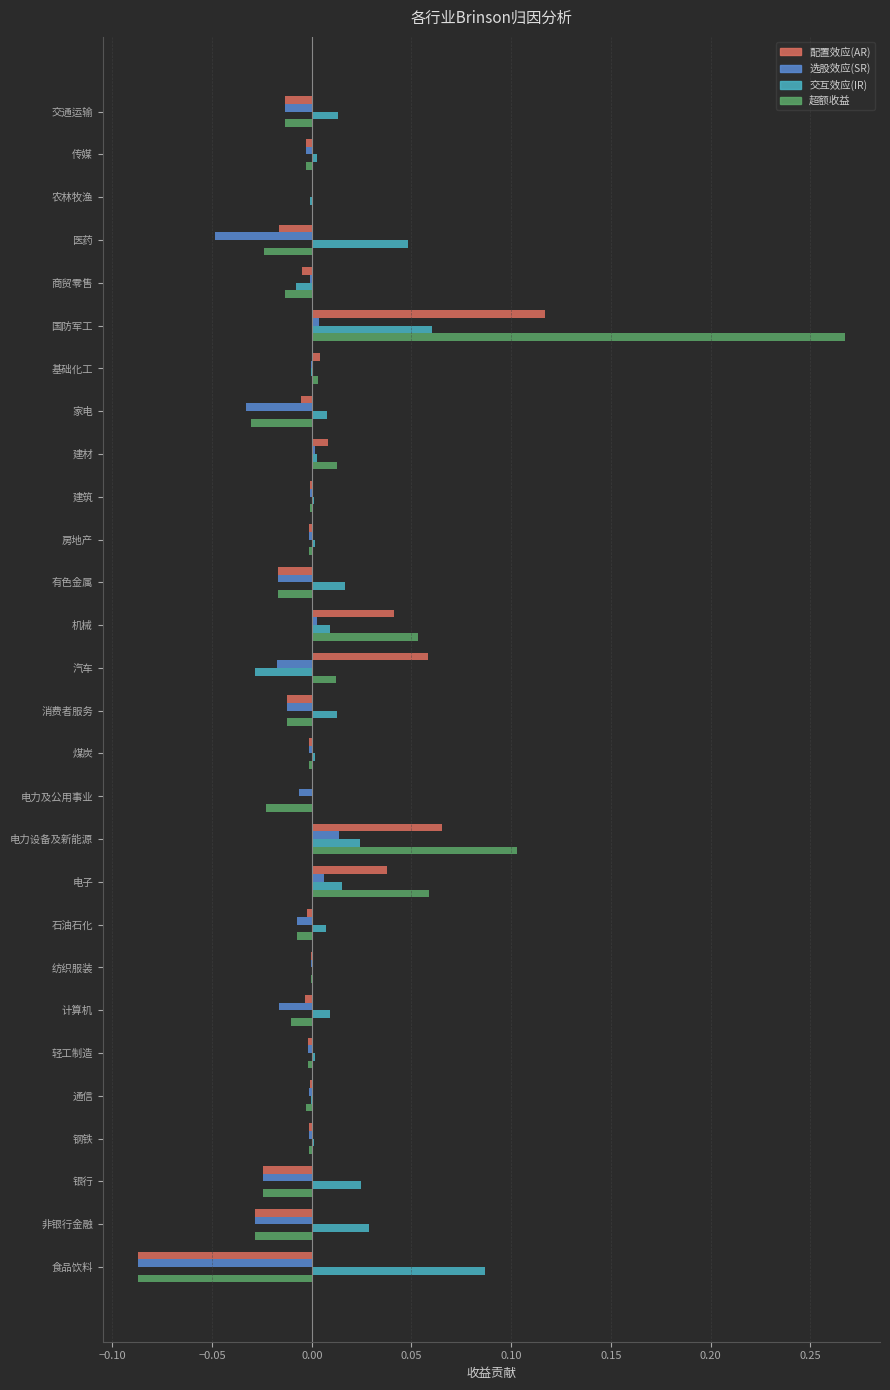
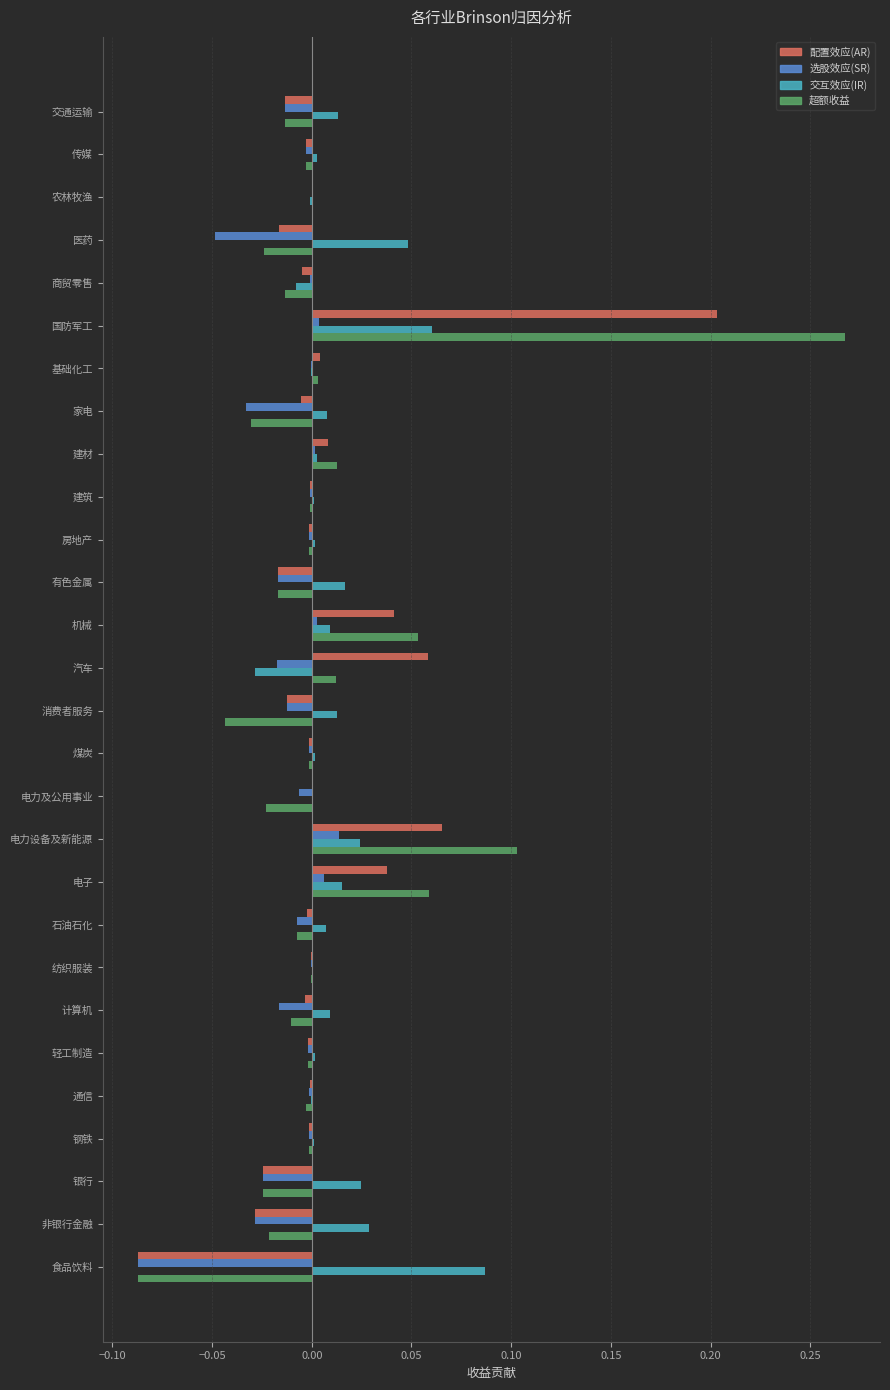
配置效应(AR), 国防军工: 0.117 -> 0.203
超额收益, 消费者服务: -0.012 -> -0.044
超额收益, 非银行金融: -0.029 -> -0.022
